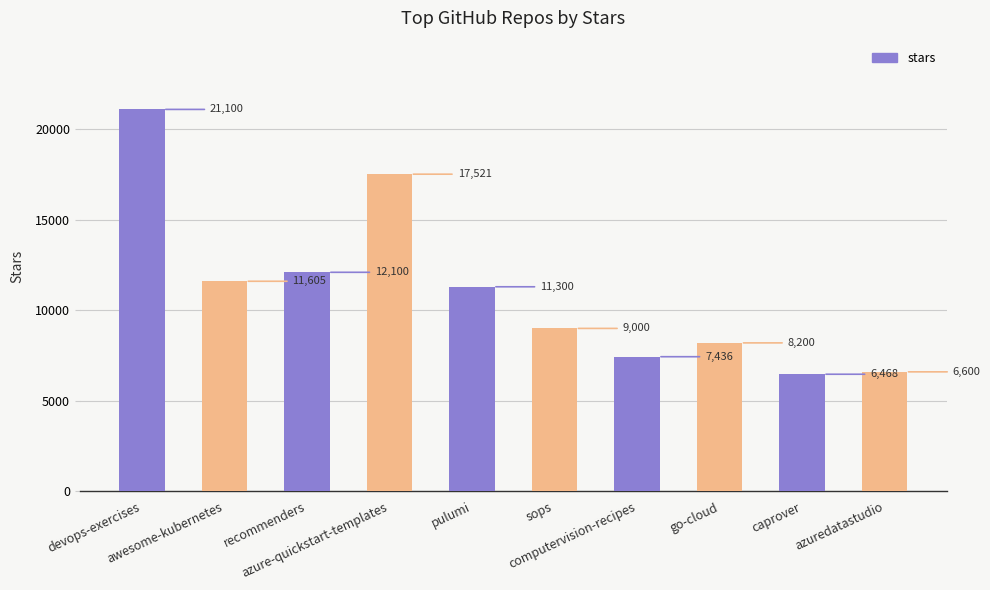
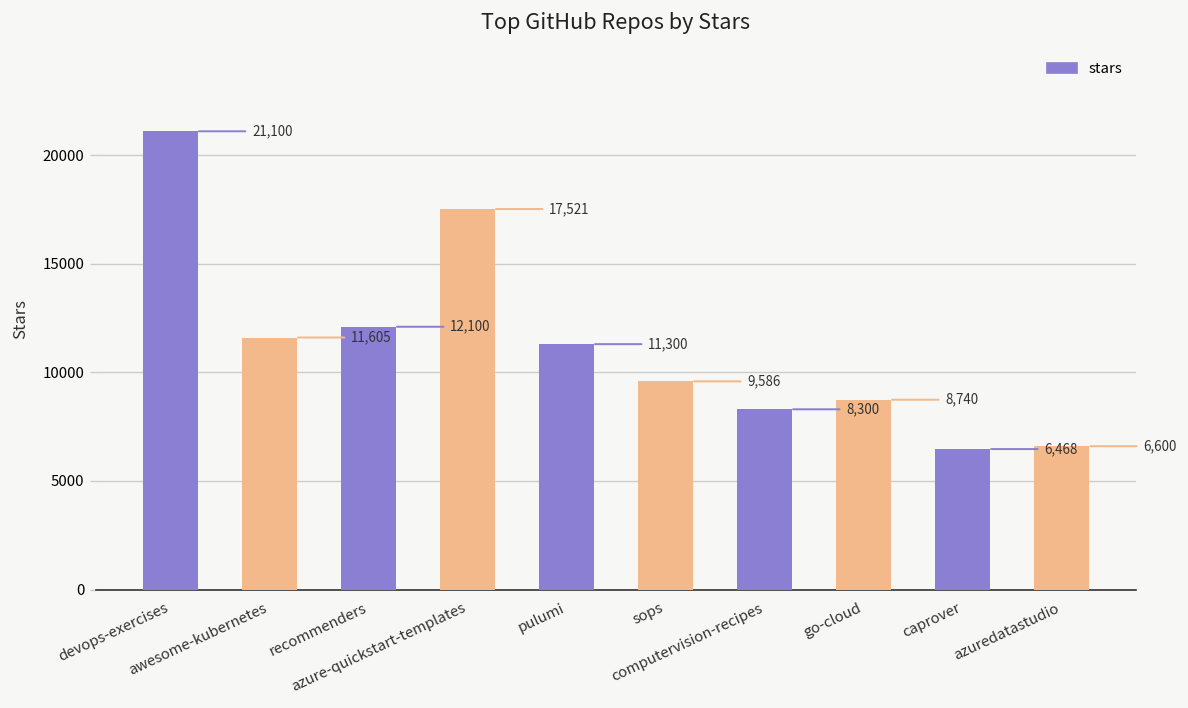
sops: 9,000 -> 9,586
computervision-recipes: 7,436 -> 8,300
go-cloud: 8,200 -> 8,740
